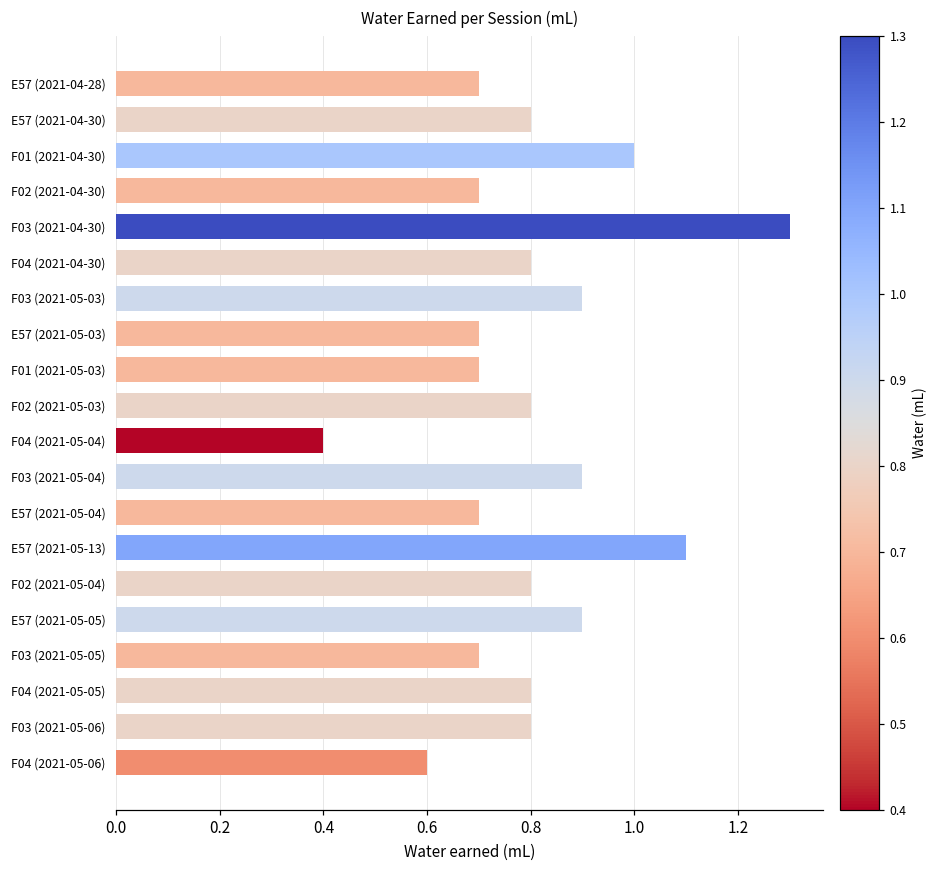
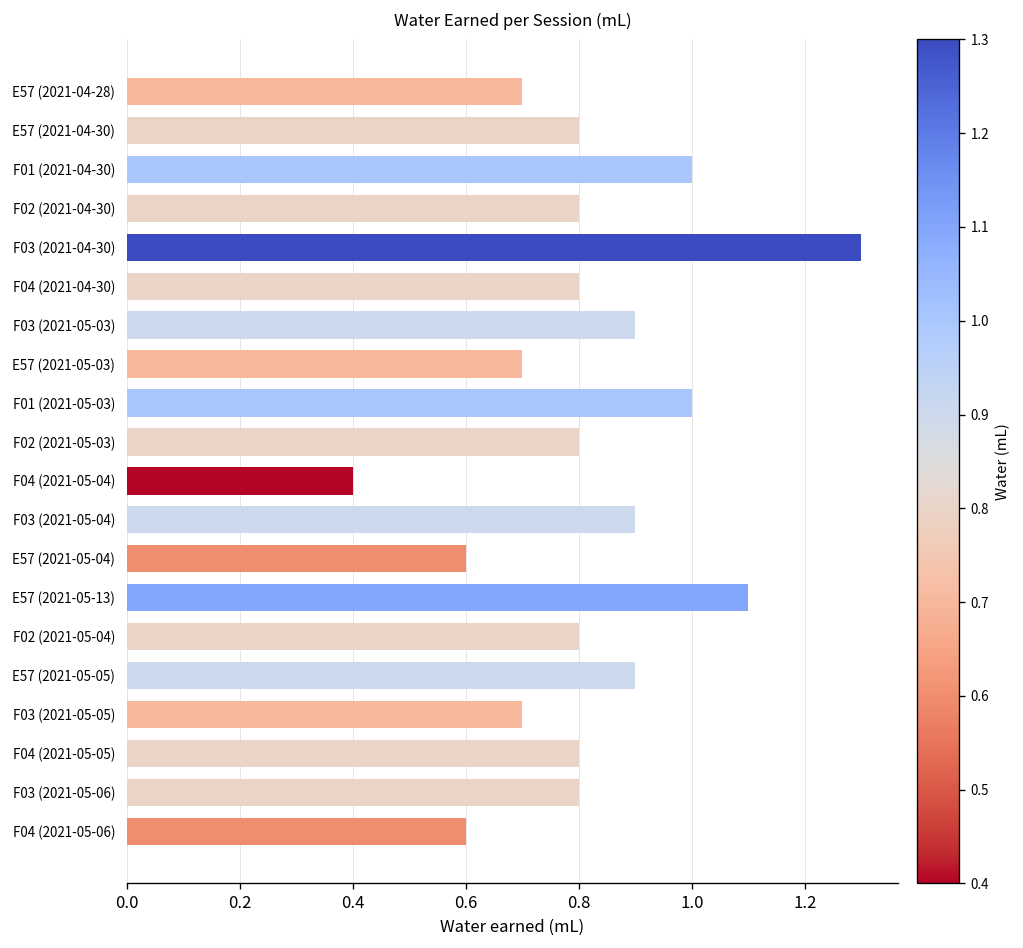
F02 (2021-04-30): 0.7 -> 0.8
F01 (2021-05-03): 0.7 -> 1.0
E57 (2021-05-04): 0.7 -> 0.6
